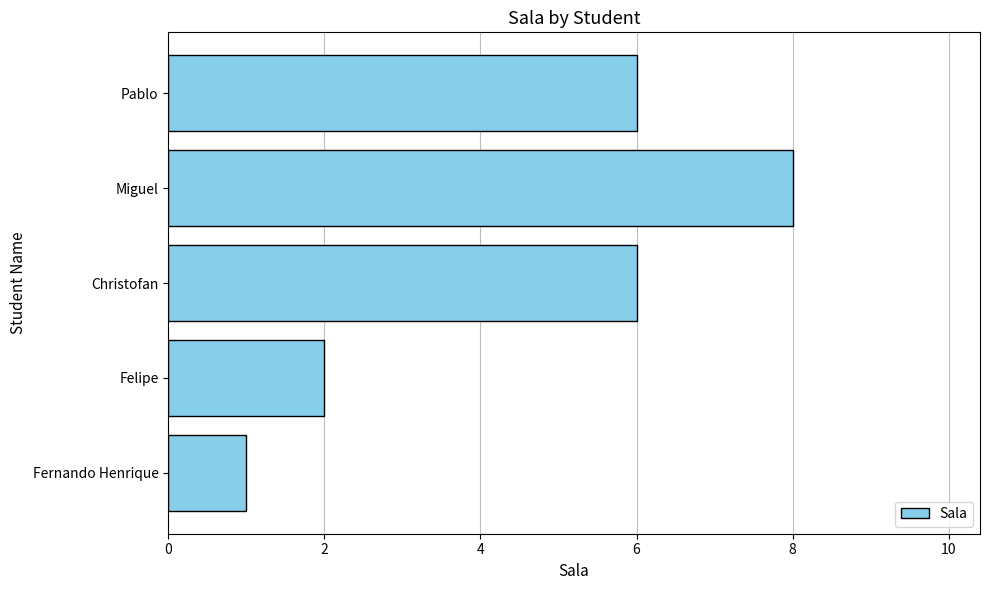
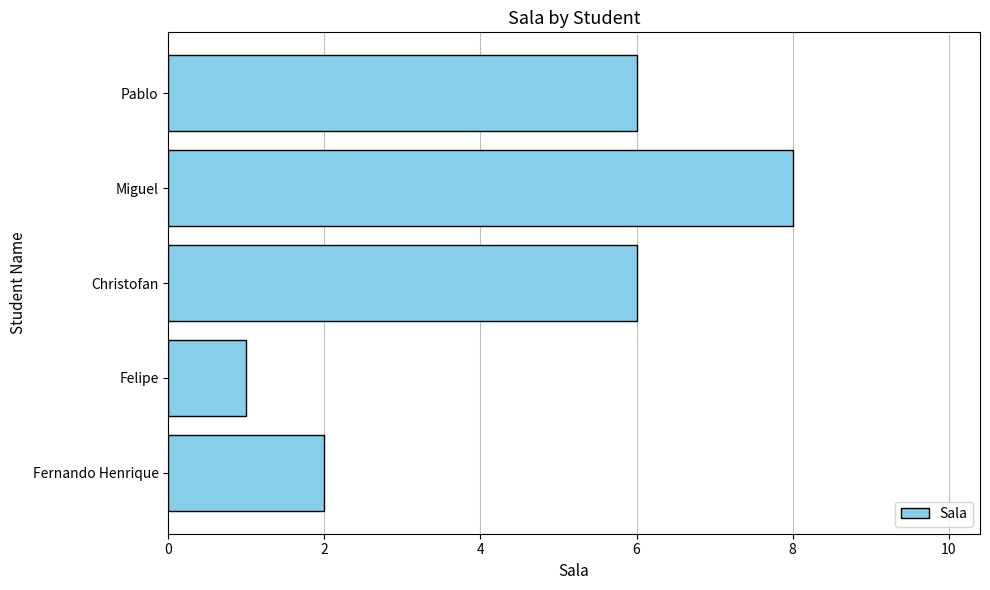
Felipe: 2 -> 1
Fernando Henrique: 1 -> 2
